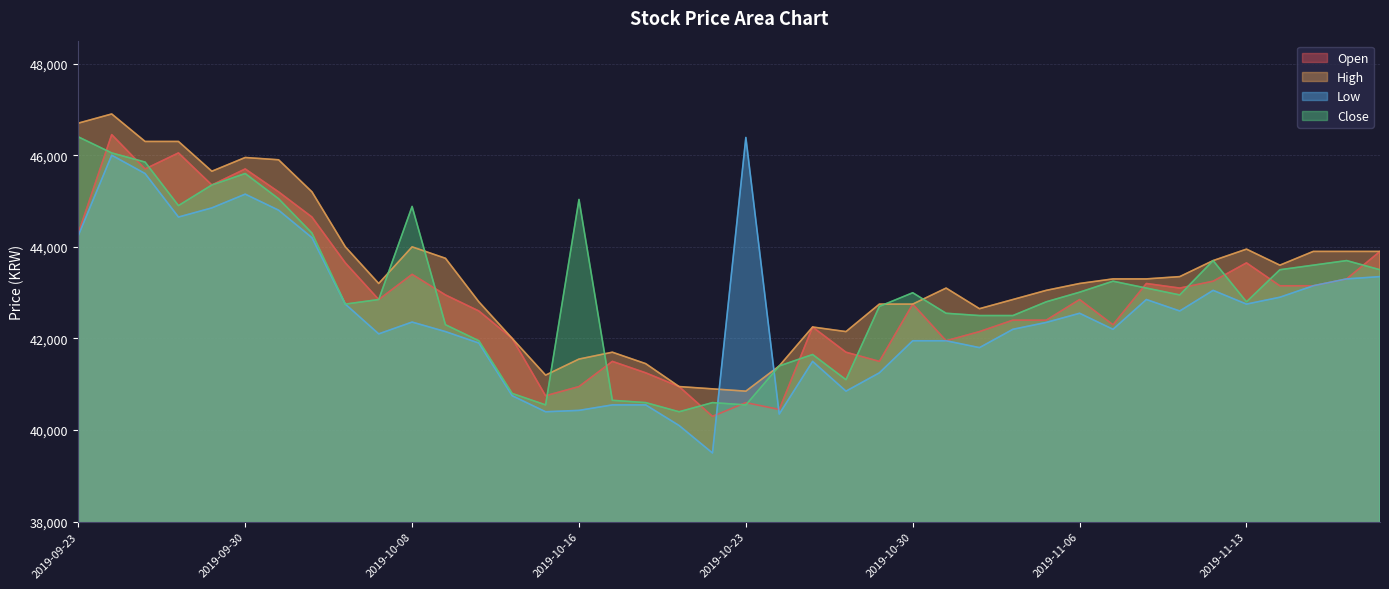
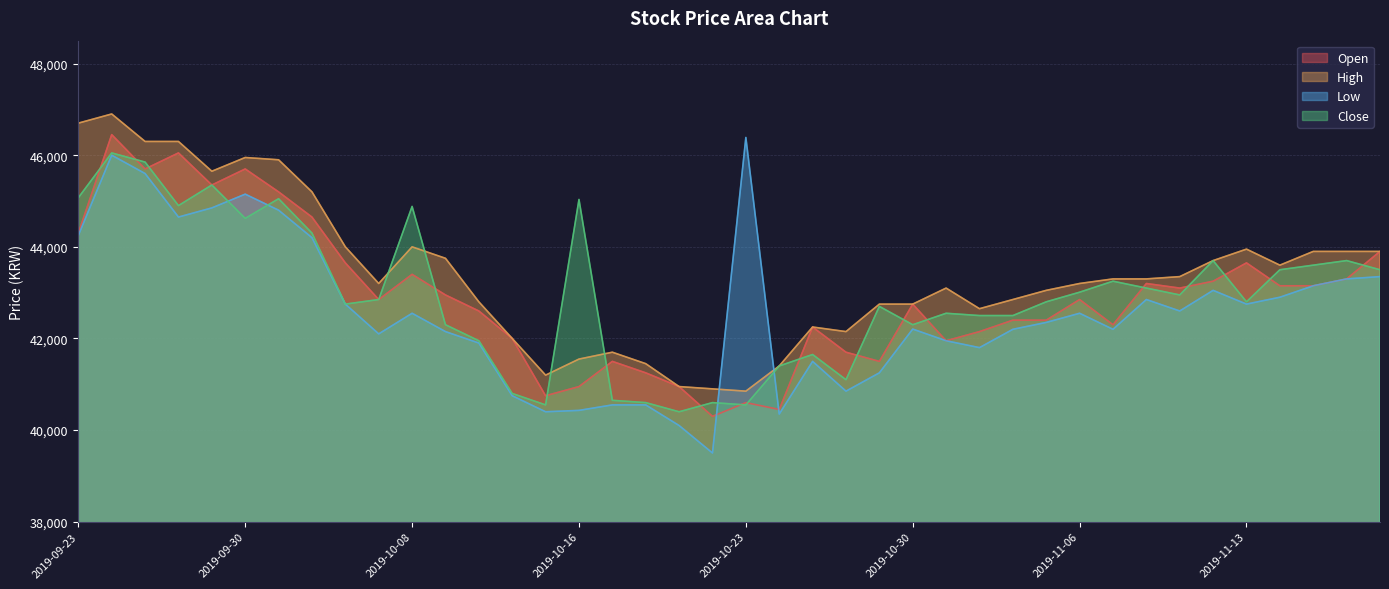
Close, 2019-09-23: 46,400 -> 45,100
Close, 2019-09-30: 45,600 -> 44,600
Low, 2019-10-08: 42,400 -> 42,600
Low, 2019-10-30: 42,000 -> 42,200
Close, 2019-10-30: 43,000 -> 42,300
